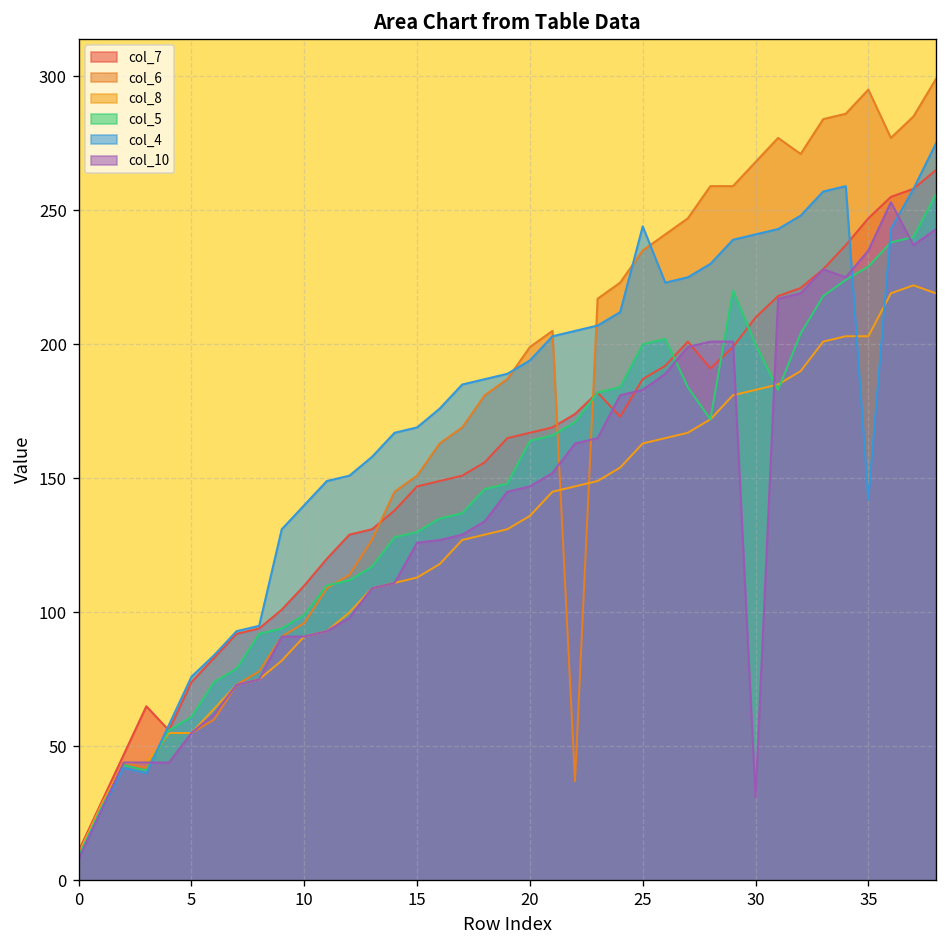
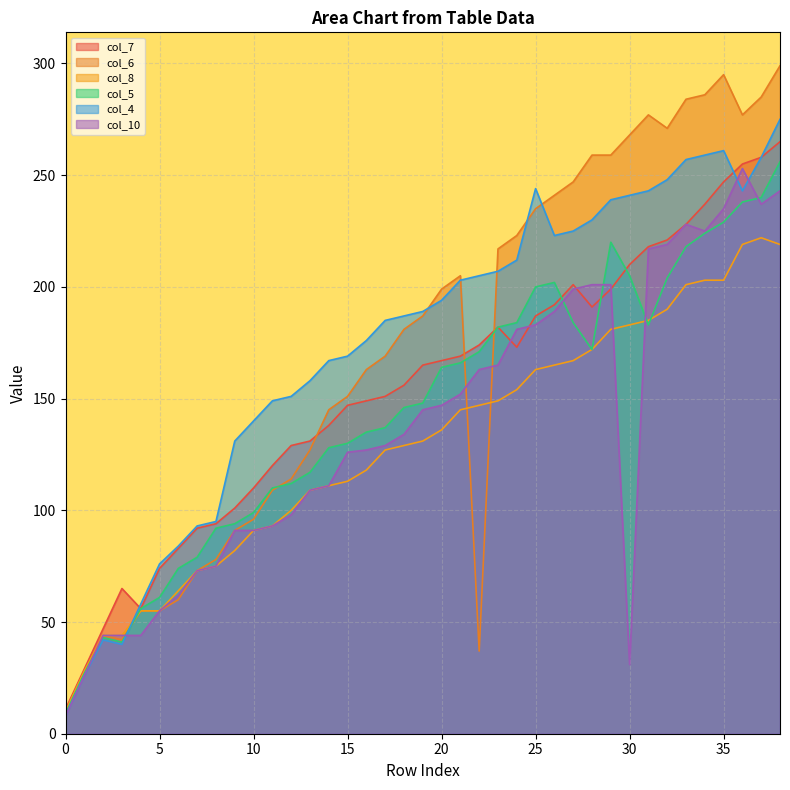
col_5, 30: 200 -> 205
col_4, 35: 142 -> 261
